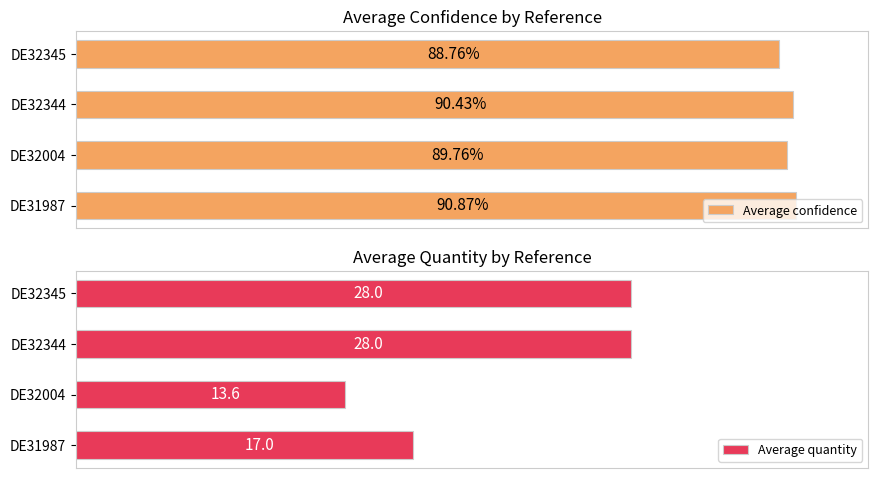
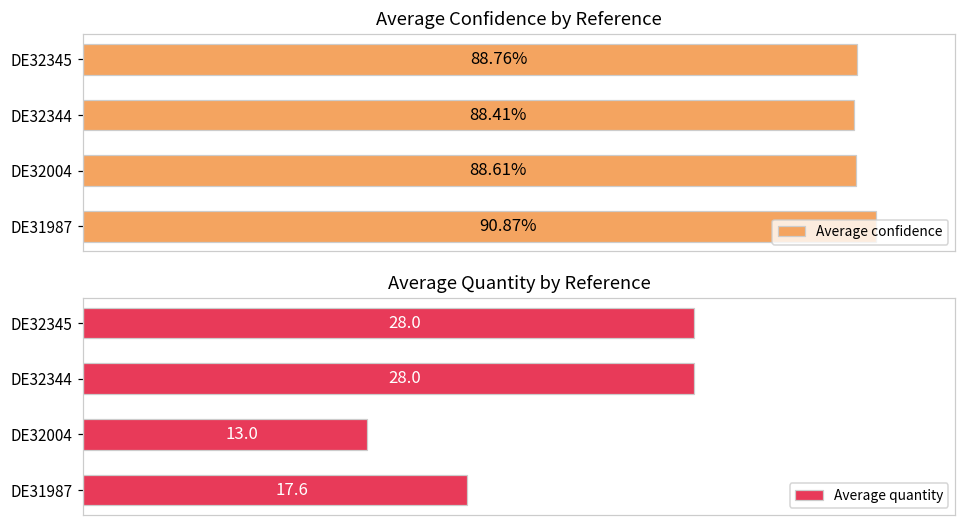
Average Confidence by Reference, DE32344: 90.43% -> 88.41%
Average Confidence by Reference, DE32004: 89.76% -> 88.61%
Average Quantity by Reference, DE32004: 13.6 -> 13.0
Average Quantity by Reference, DE31987: 17.0 -> 17.6
